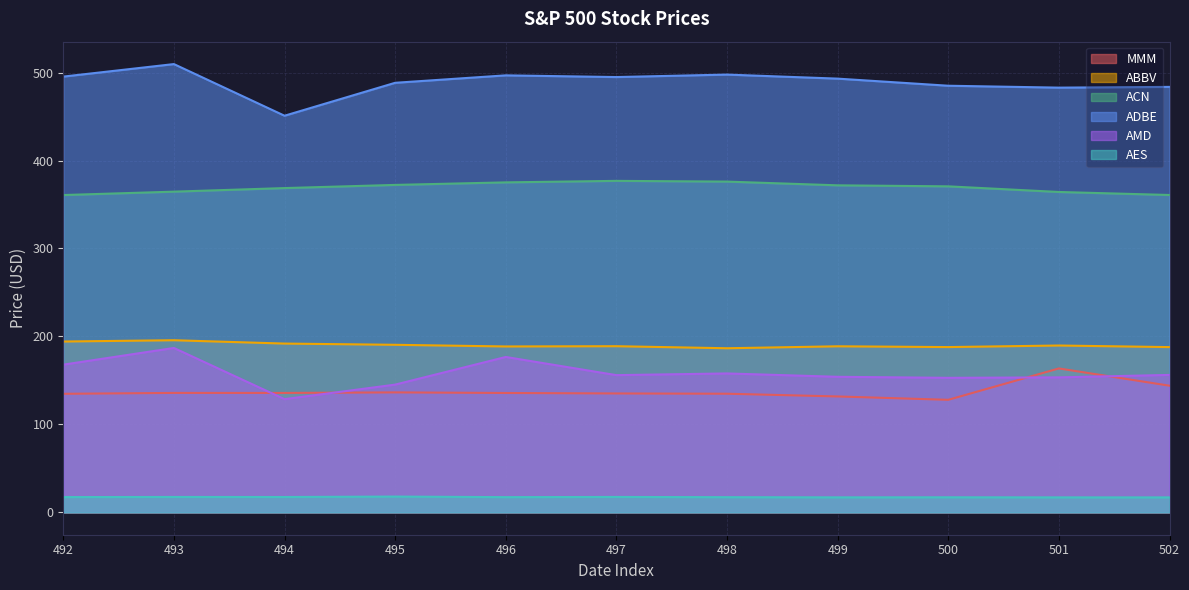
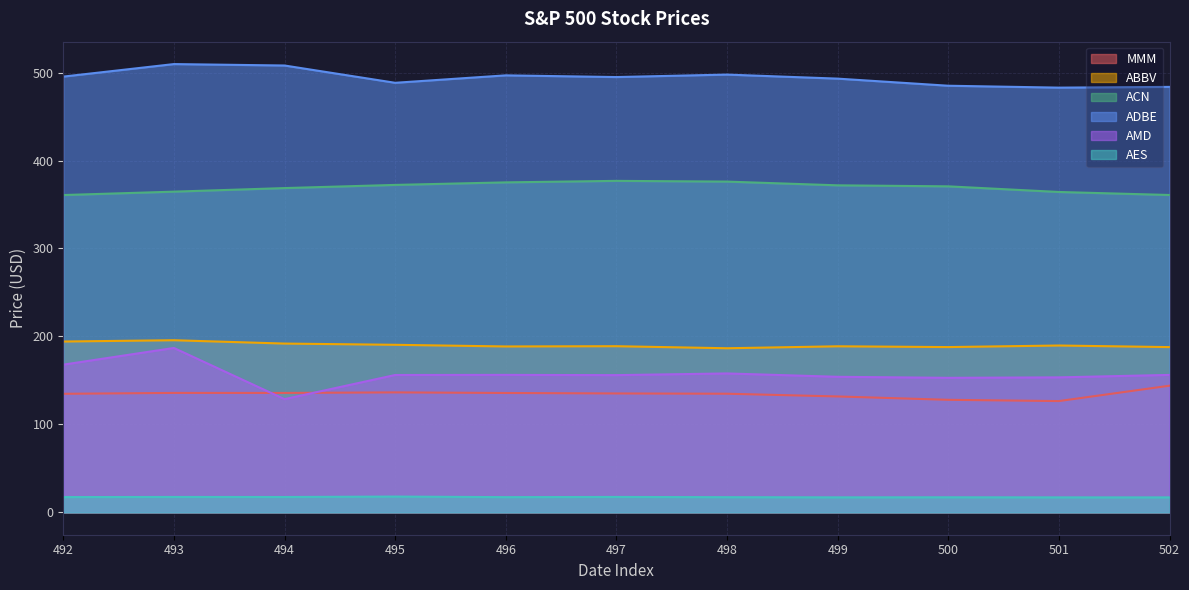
ADBE, 494: 450 -> 510
AMD, 495: 150 -> 160
AMD, 496: 180 -> 160
MMM, 501: 160 -> 130
